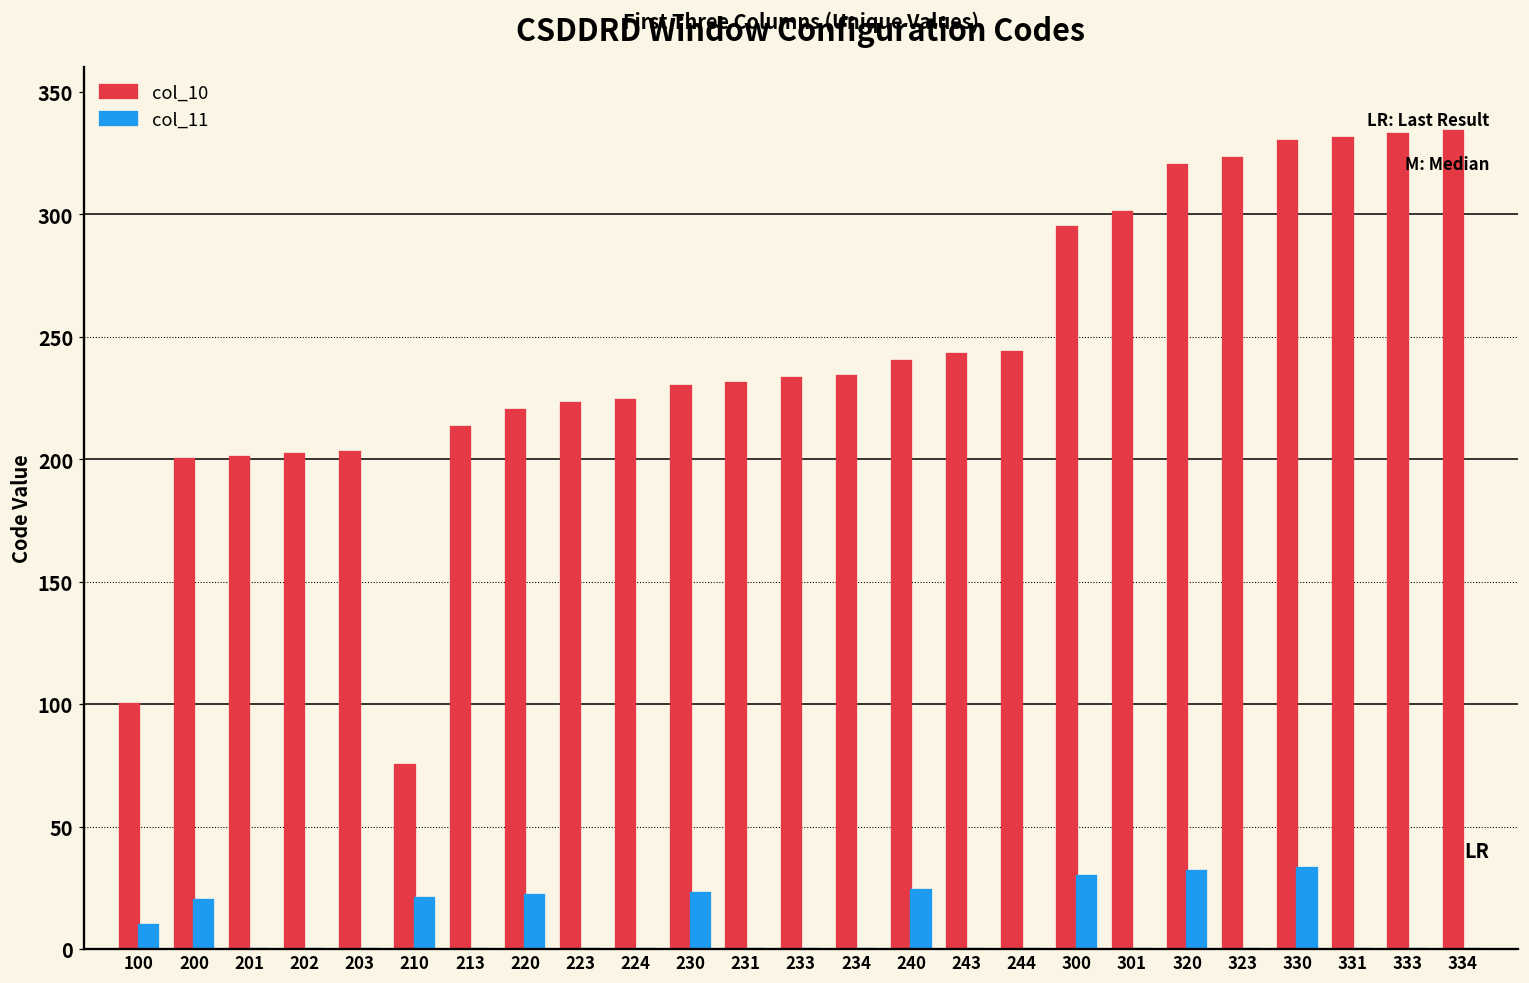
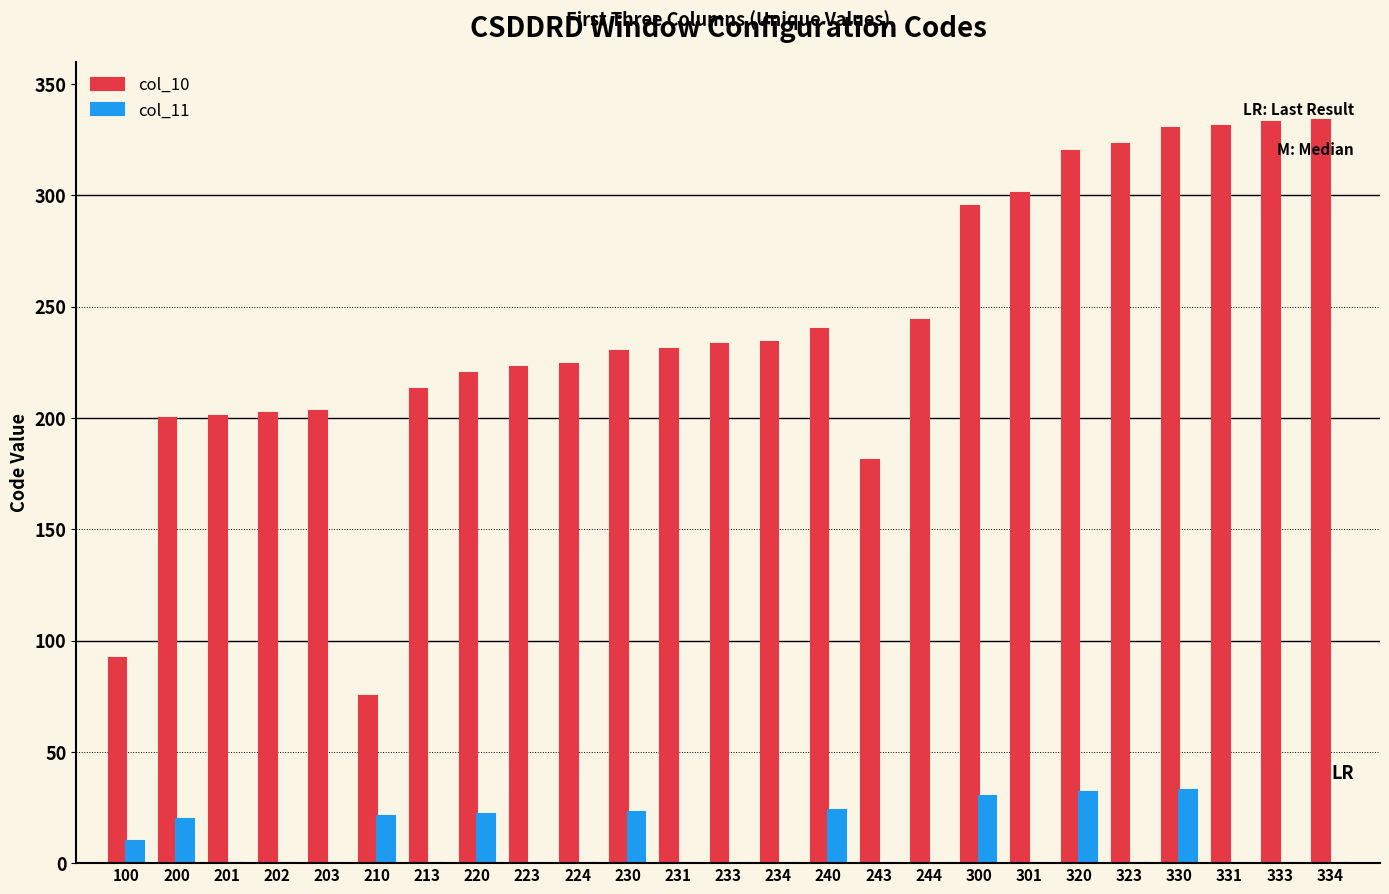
col_10, 100: 100 -> 92
col_10, 243: 243 -> 181
